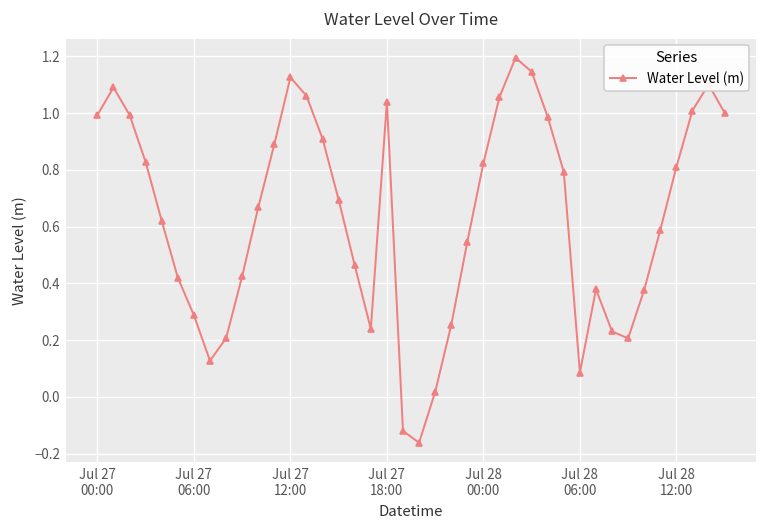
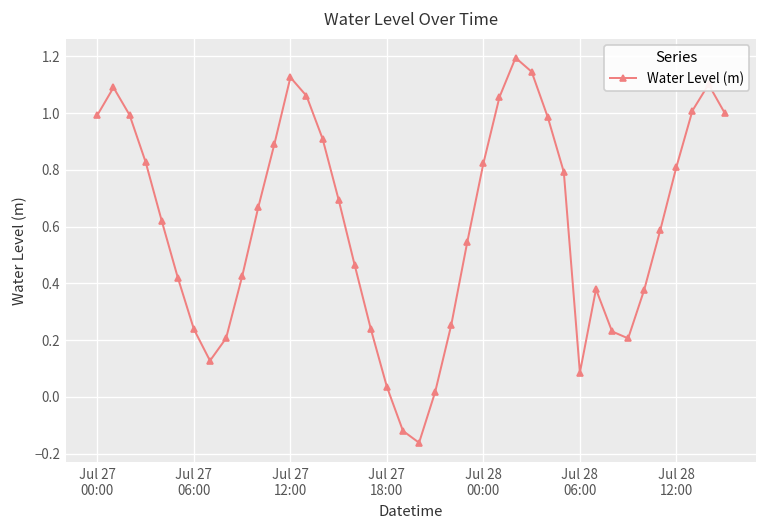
Jul 27 06:00: 0.29 -> 0.24
Jul 27 18:00: 1.04 -> 0.04
